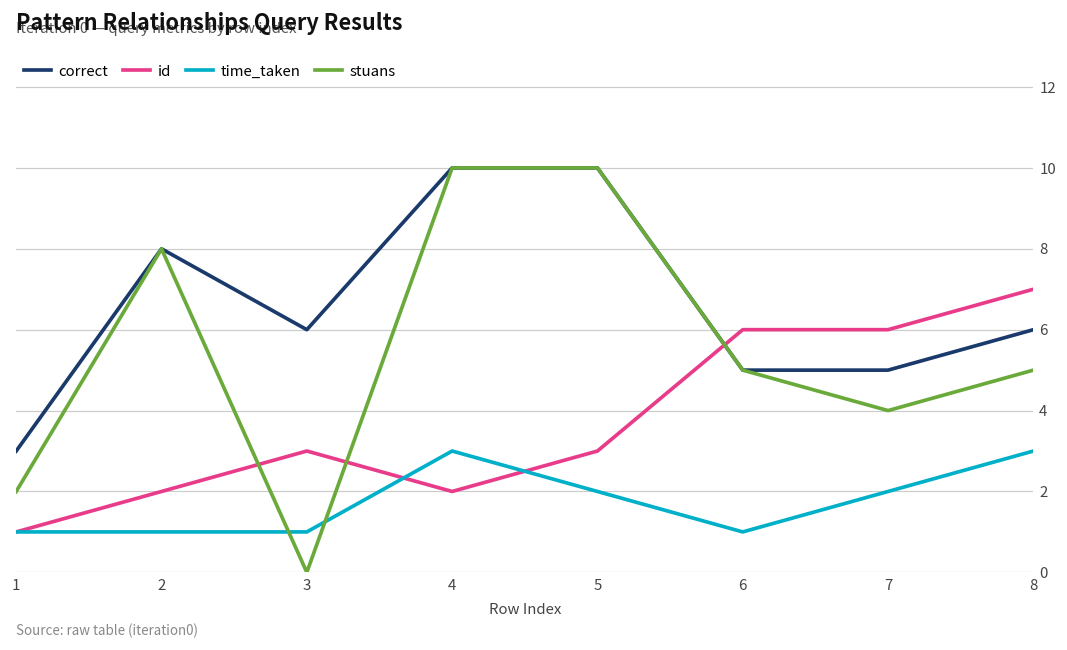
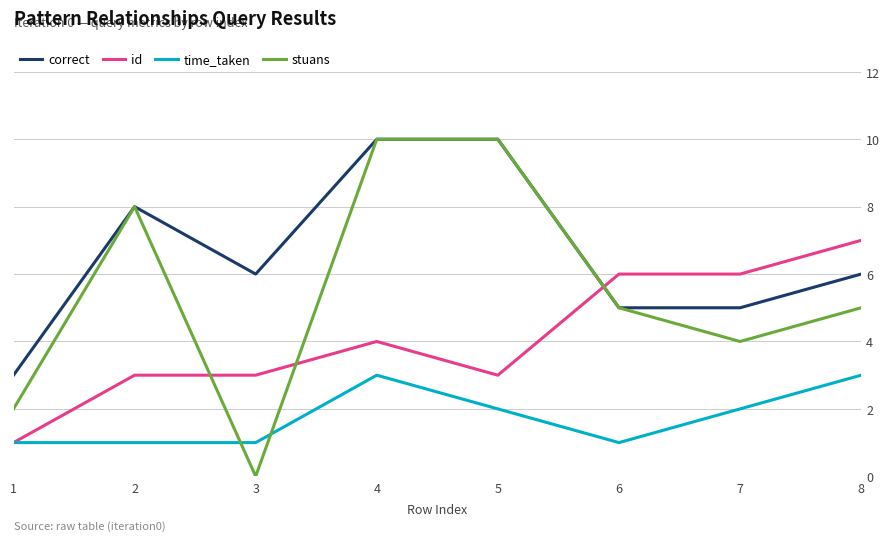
id, 2: 2 -> 3
id, 4: 2 -> 4
